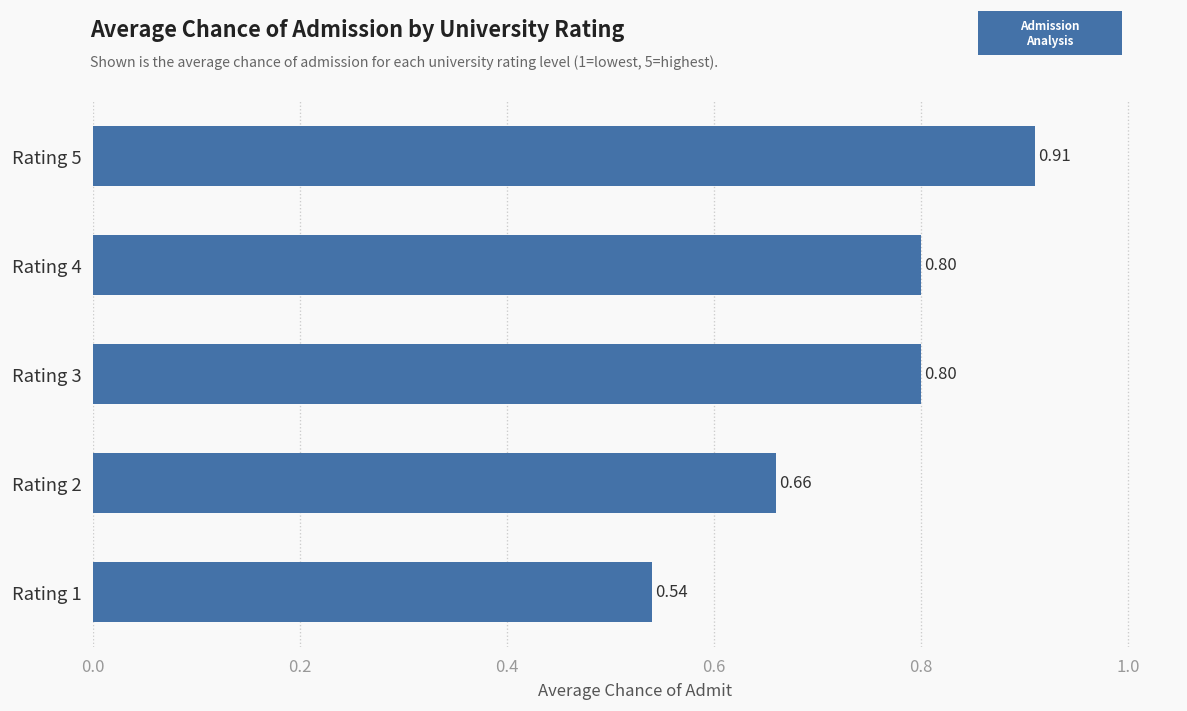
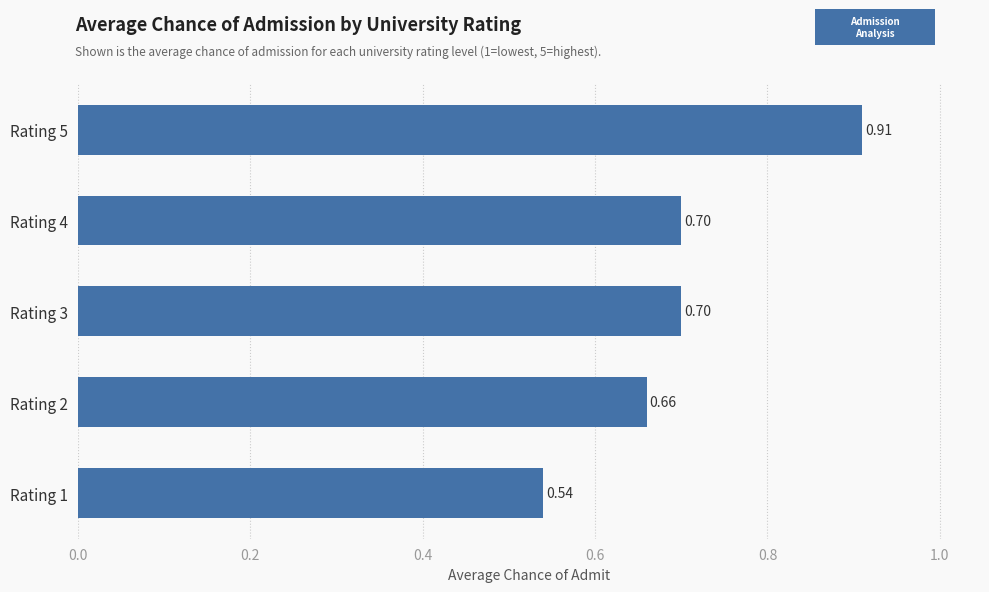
Rating 4: 0.80 -> 0.70
Rating 3: 0.80 -> 0.70
